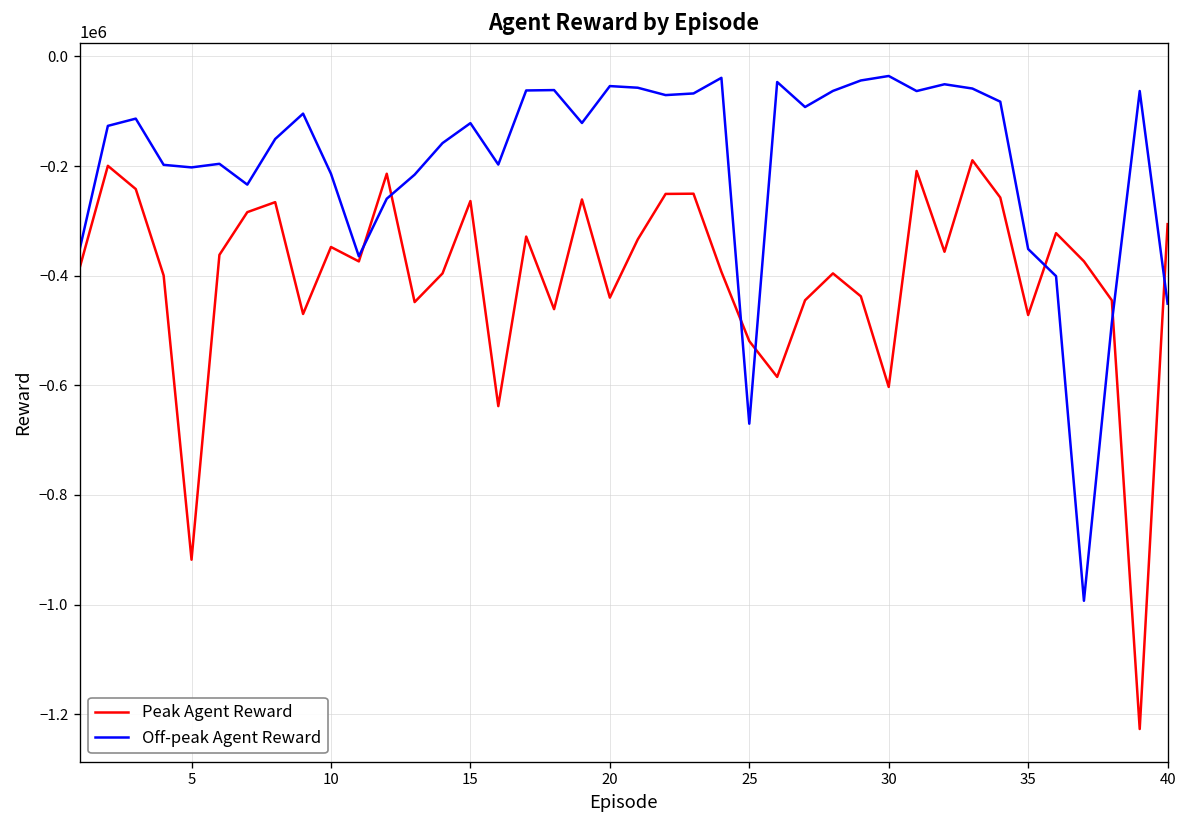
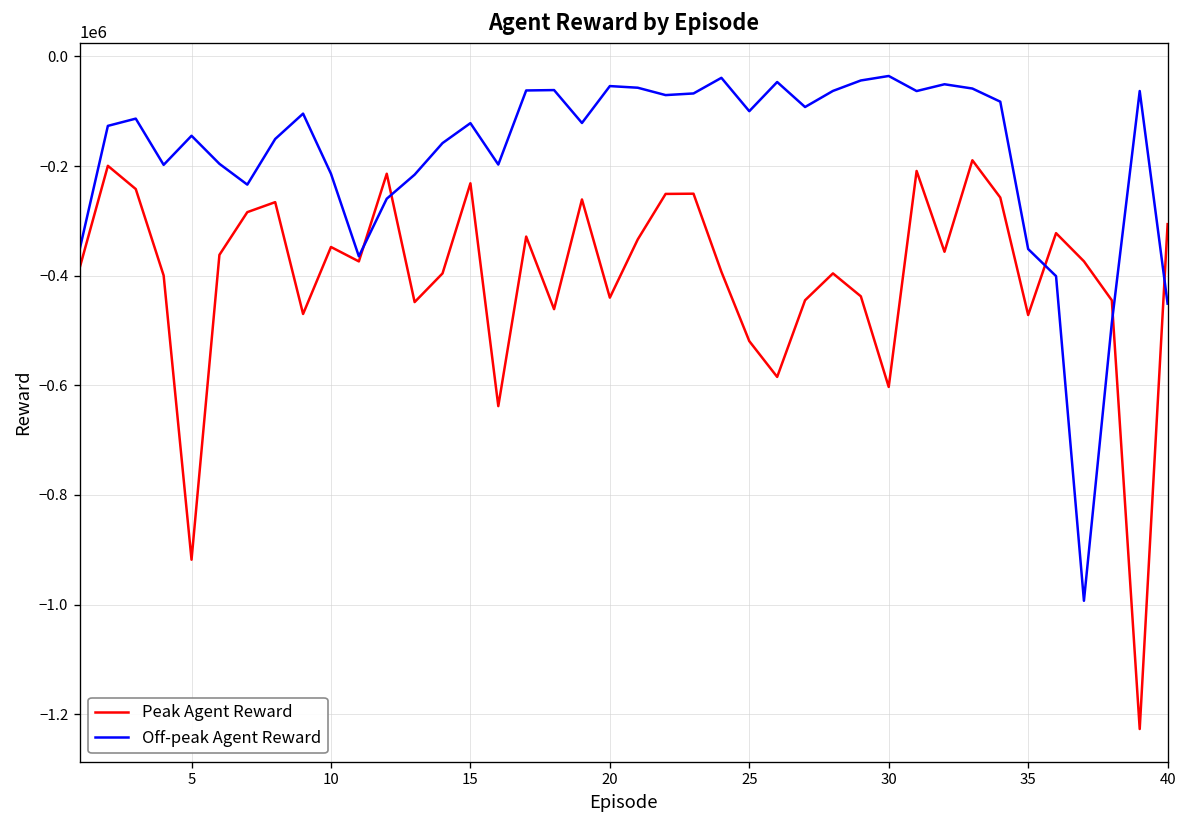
Off-peak Agent Reward, 5: -200000 -> -140000
Peak Agent Reward, 15: -260000 -> -230000
Off-peak Agent Reward, 25: -670000 -> -100000
